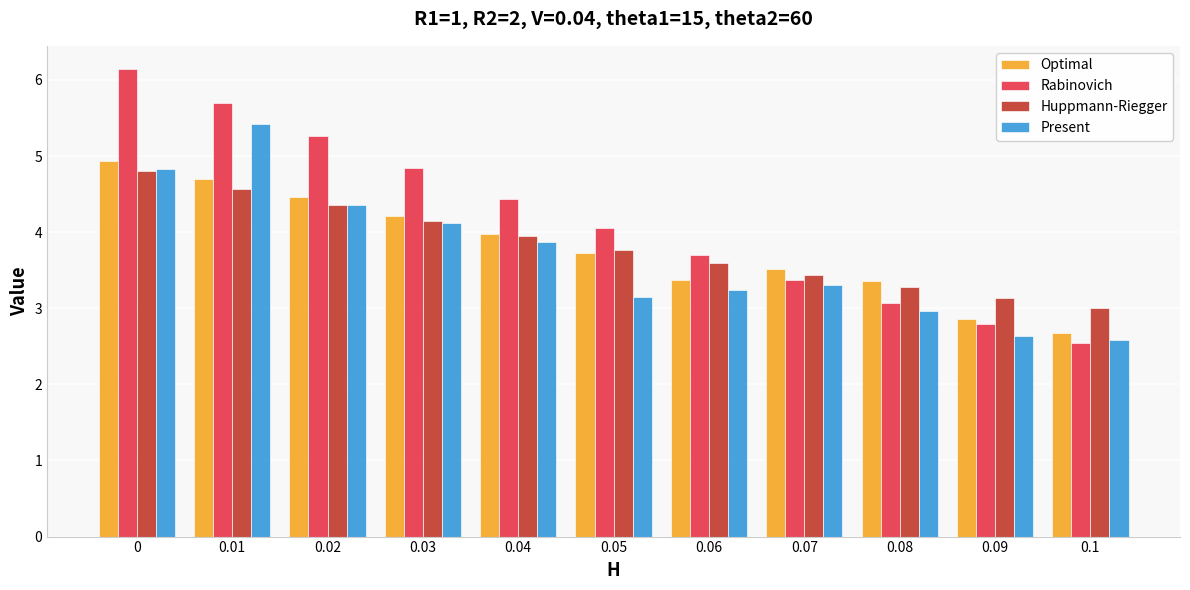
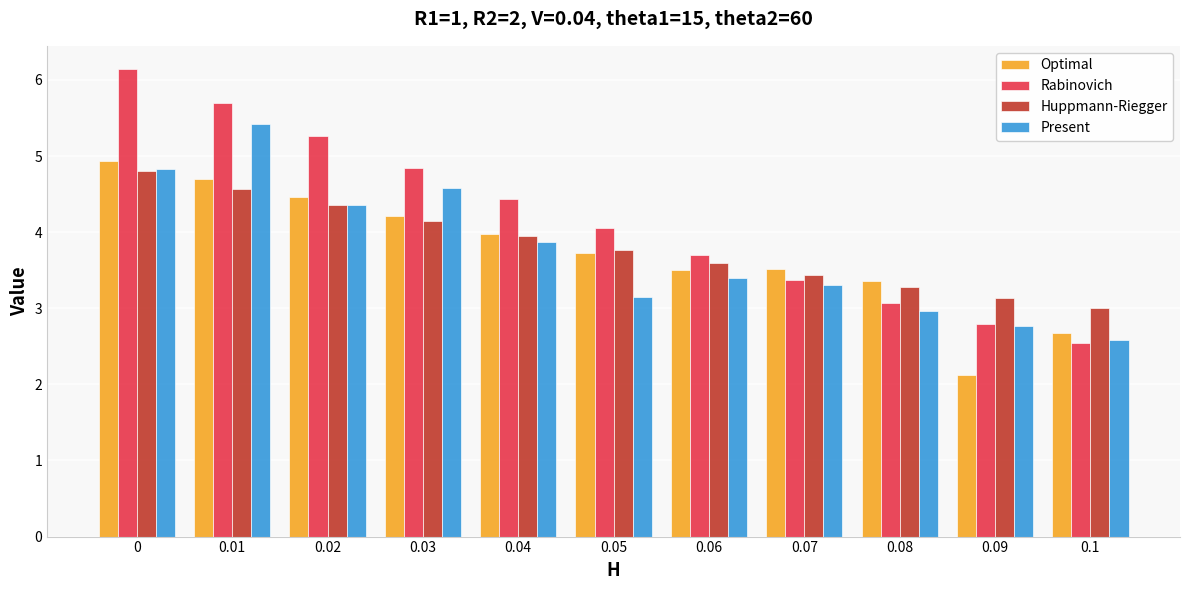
Present, 0.03: 4.1 -> 4.6
Optimal, 0.06: 3.4 -> 3.5
Present, 0.06: 3.2 -> 3.4
Optimal, 0.09: 2.9 -> 2.1
Present, 0.09: 2.6 -> 2.8
